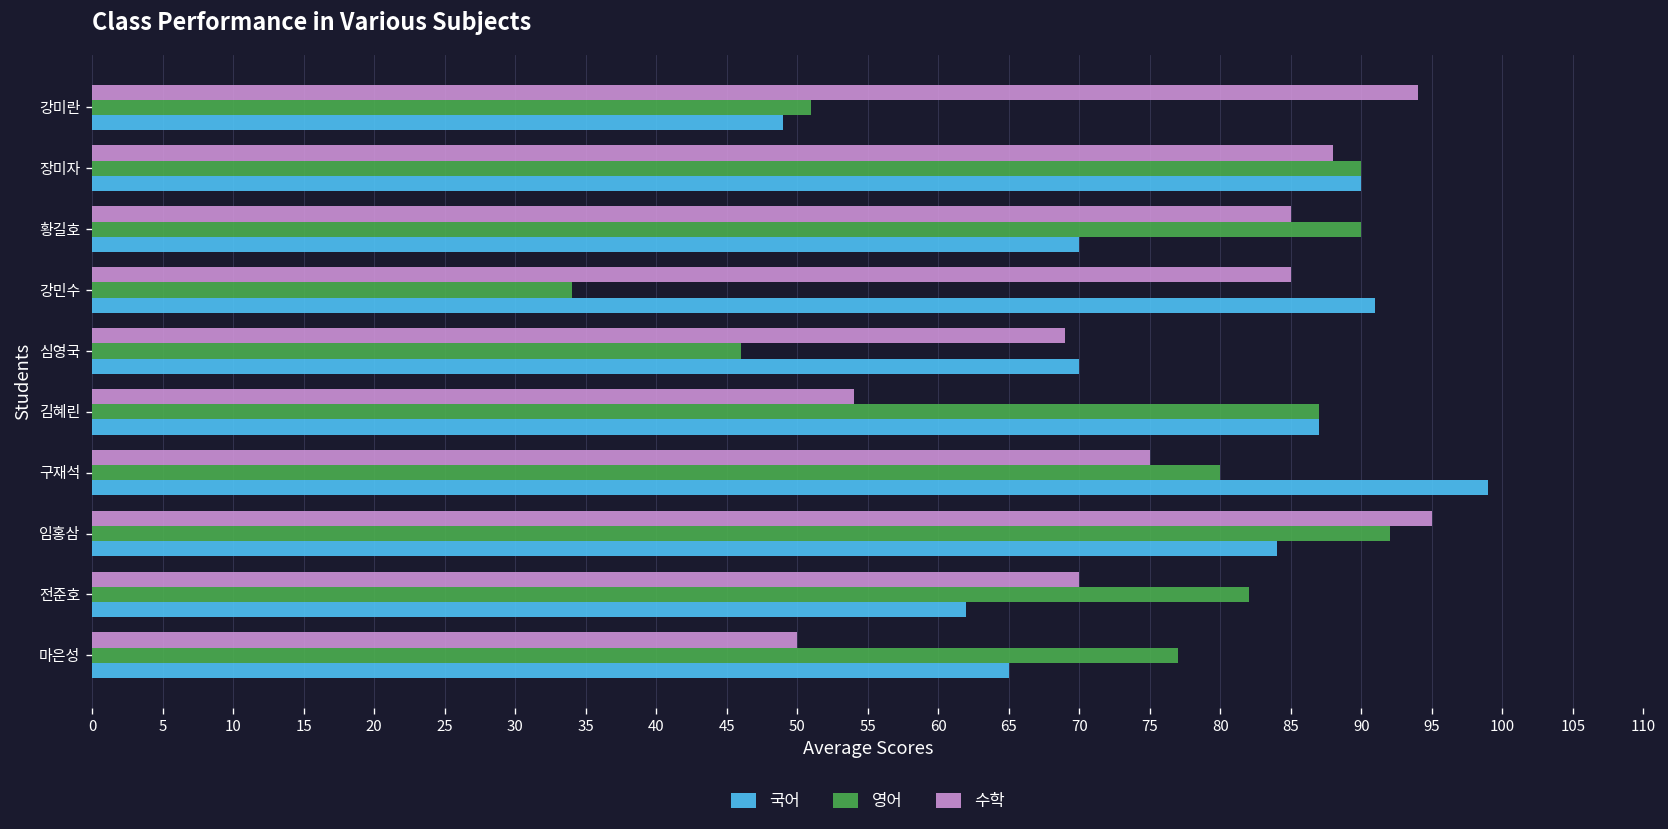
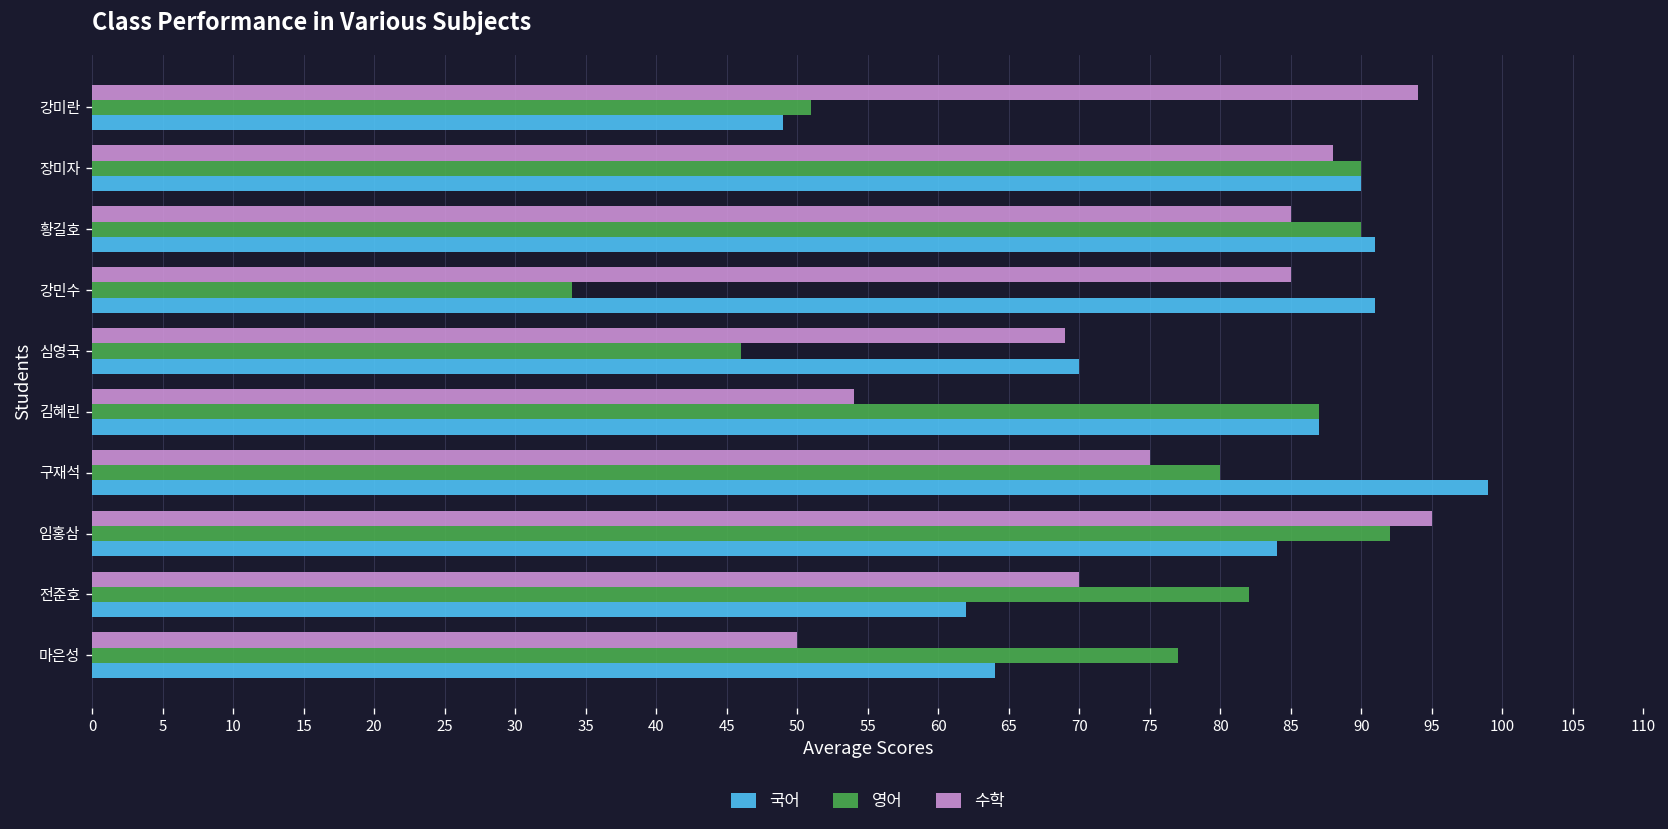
국어, 황길호: 70 -> 91
국어, 마은성: 65 -> 64
